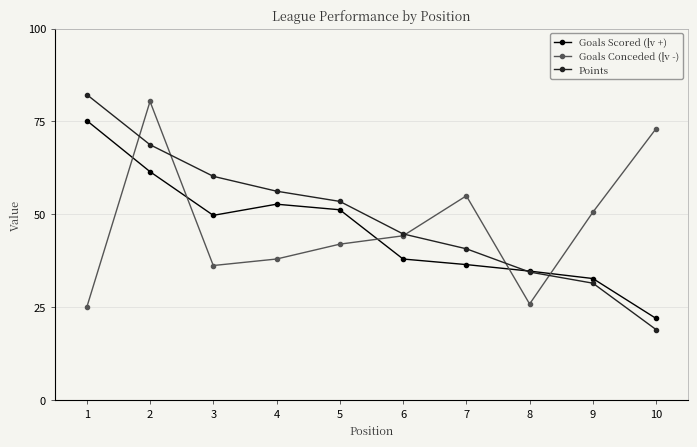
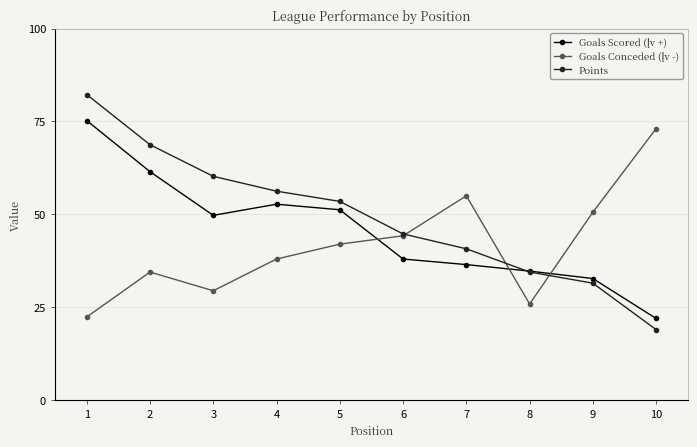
Goals Conceded (Įv -), 1: 25 -> 22
Goals Conceded (Įv -), 2: 80 -> 35
Goals Conceded (Įv -), 3: 36 -> 29
